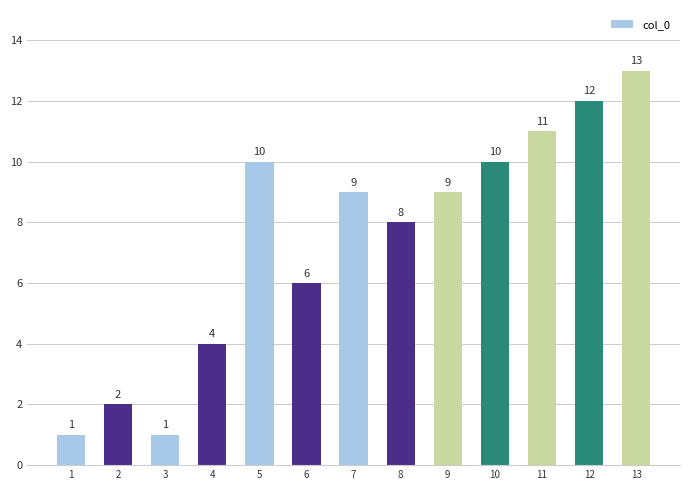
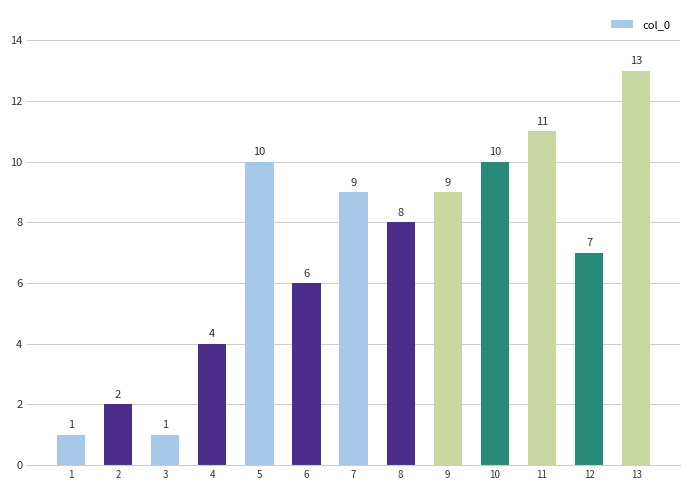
12: 12 -> 7
